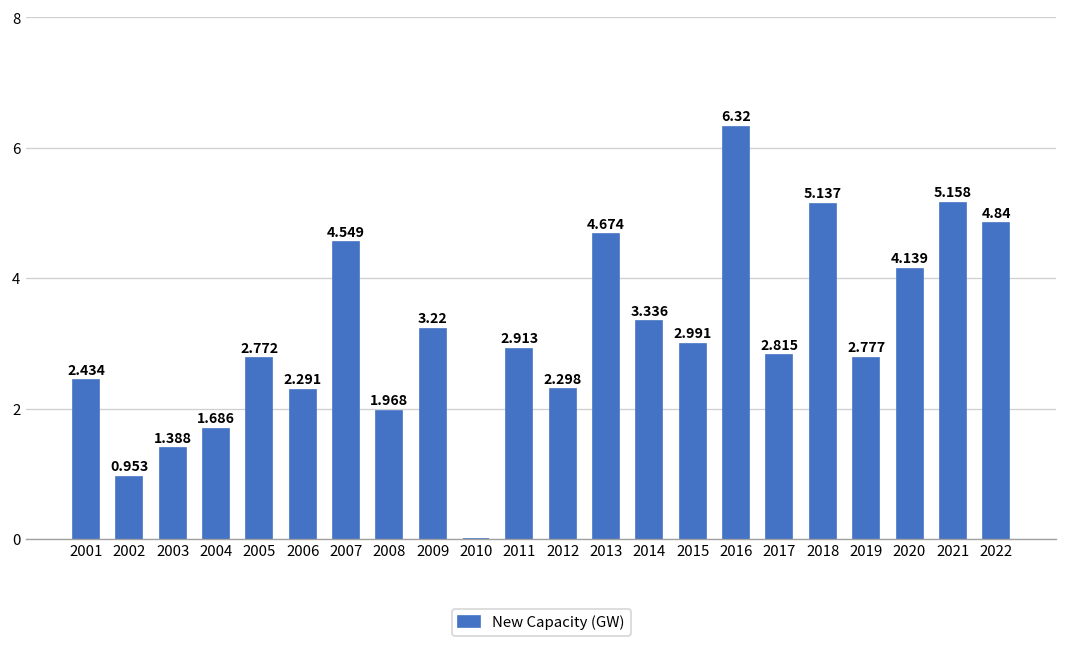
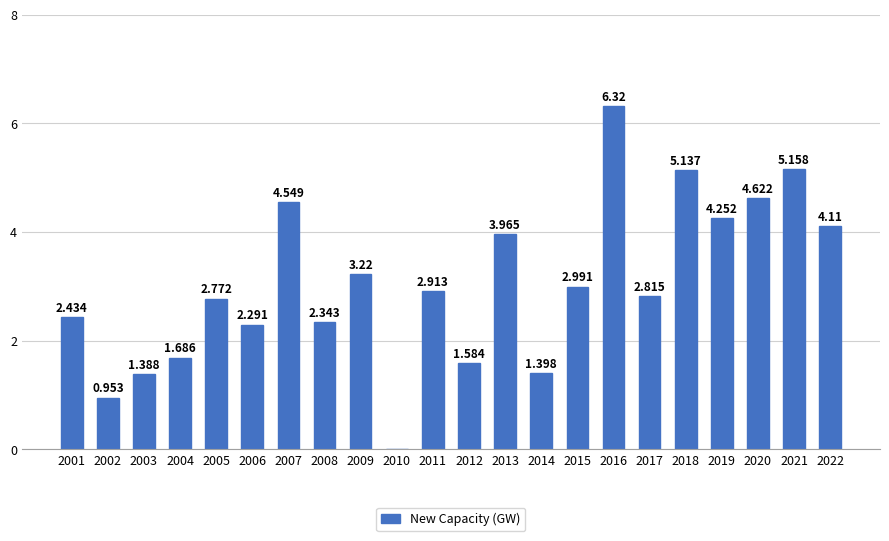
2008: 1.968 -> 2.343
2012: 2.298 -> 1.584
2013: 4.674 -> 3.965
2014: 3.336 -> 1.398
2019: 2.777 -> 4.252
2020: 4.139 -> 4.622
2022: 4.84 -> 4.11
